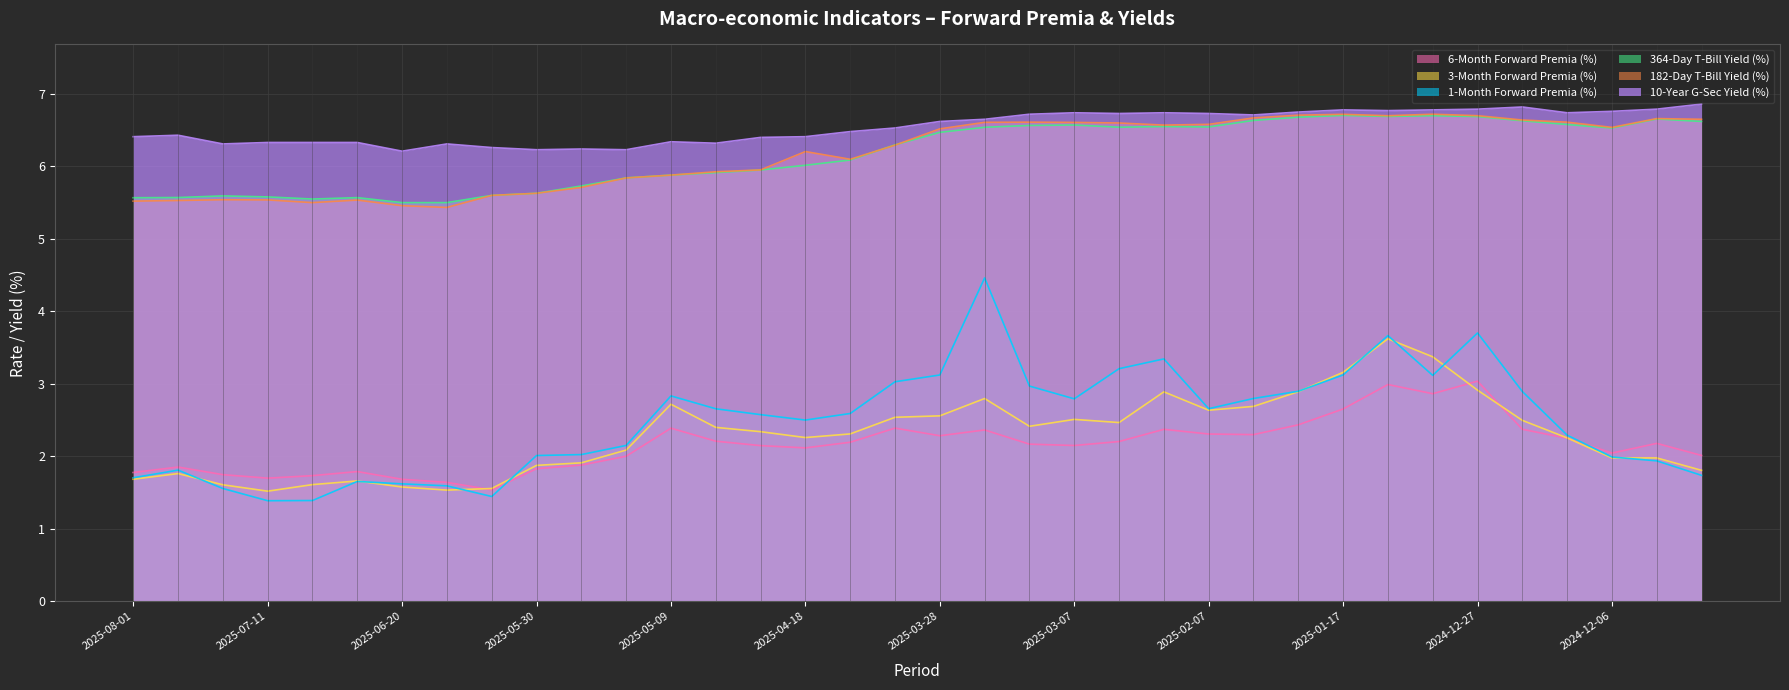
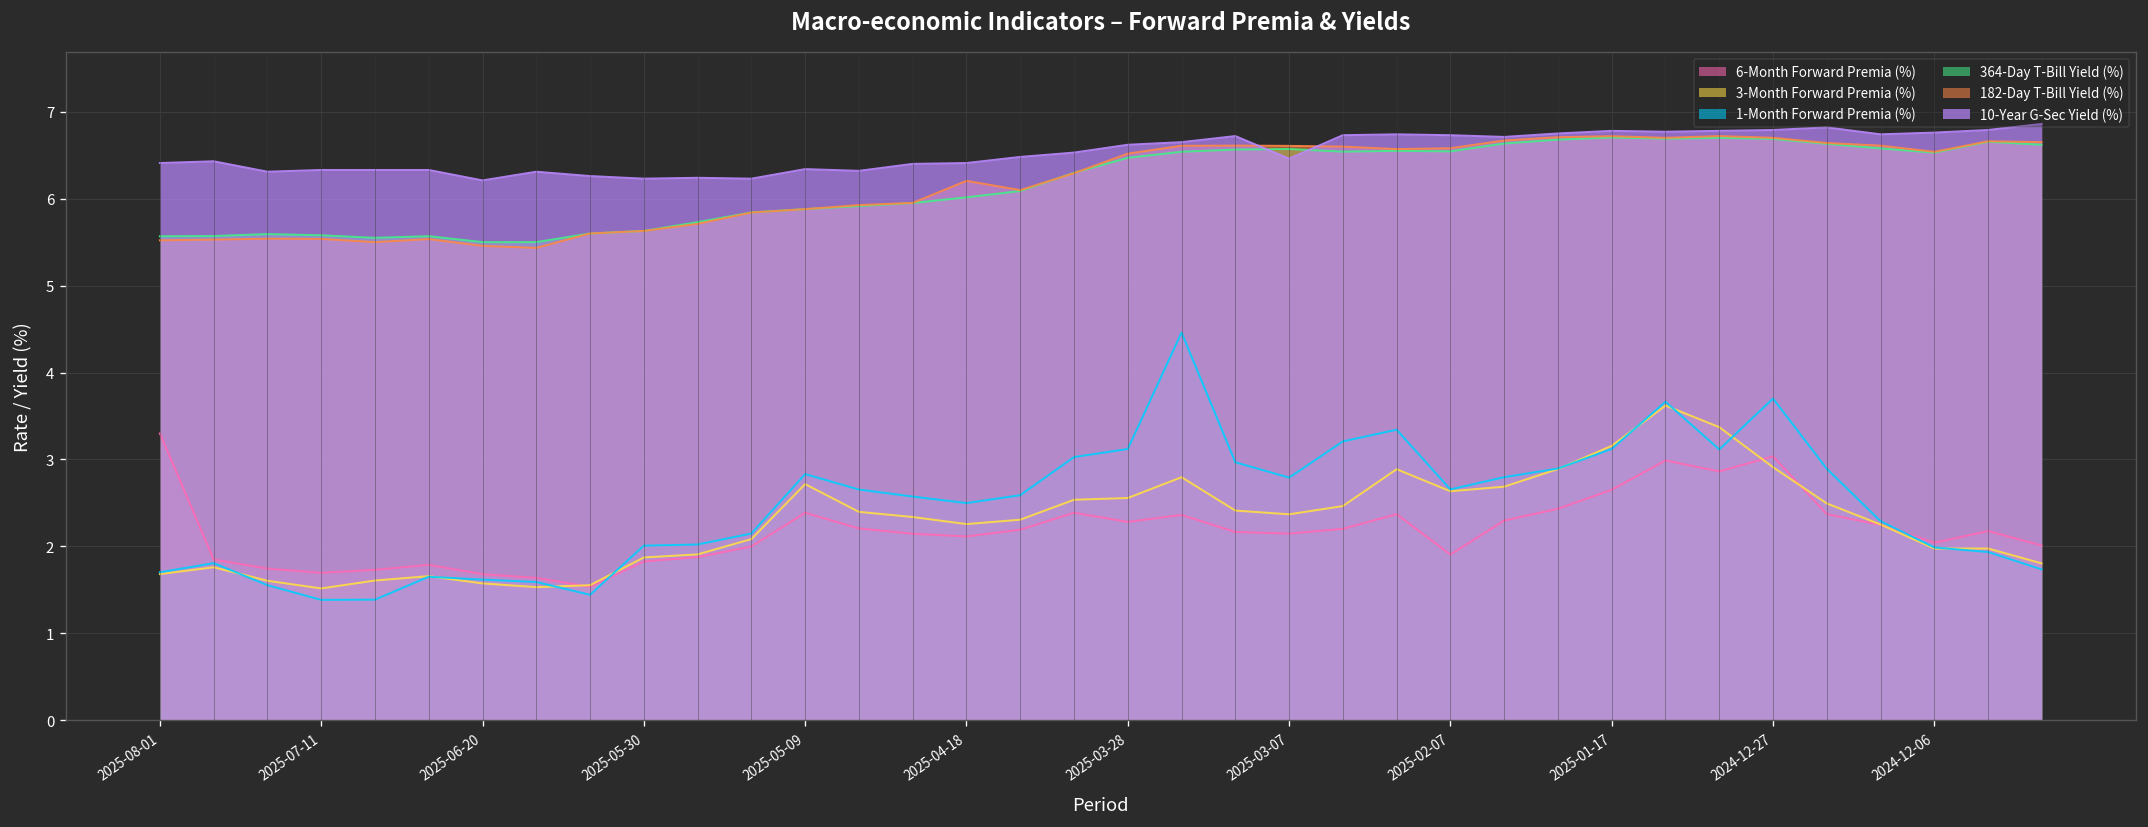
6-Month Forward Premia (%), 2025-08-01: 1.8 -> 3.3
3-Month Forward Premia (%), 2025-03-07: 2.5 -> 2.4
10-Year G-Sec Yield (%), 2025-03-07: 6.7 -> 6.5
6-Month Forward Premia (%), 2025-02-07: 2.3 -> 1.9
